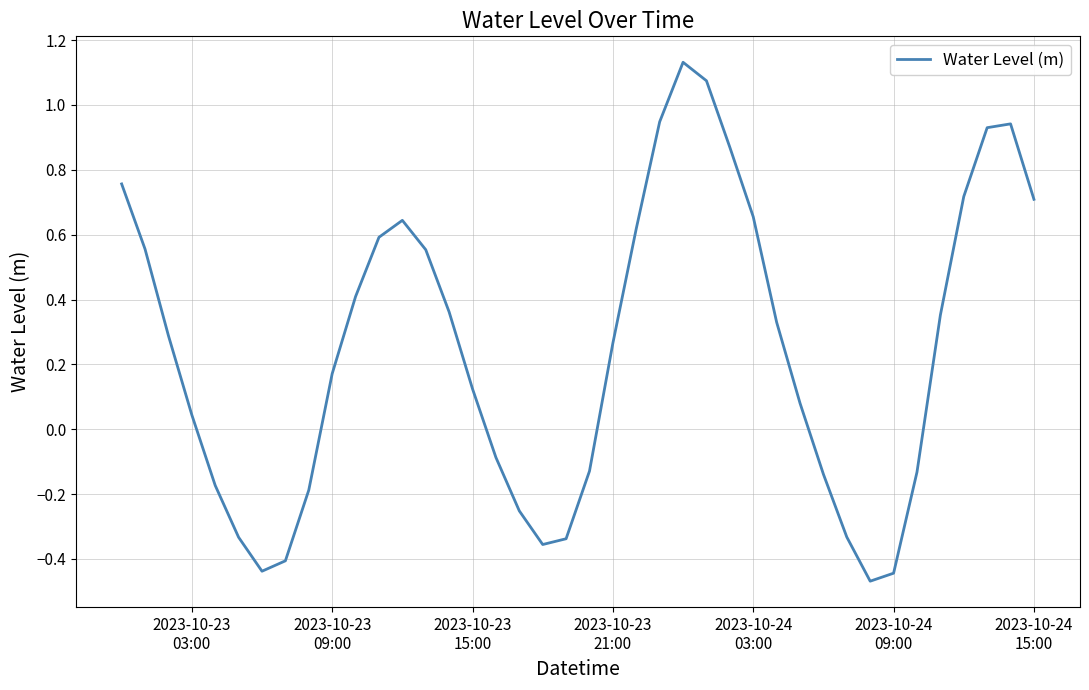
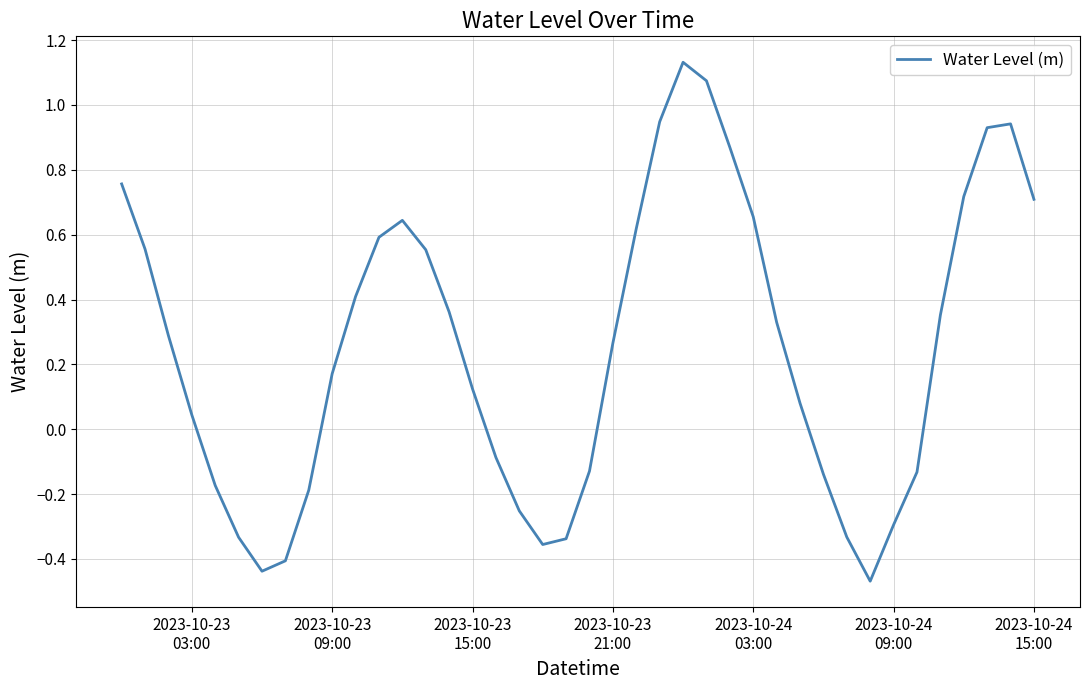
2023-10-24 09:00: -0.44 -> -0.30
